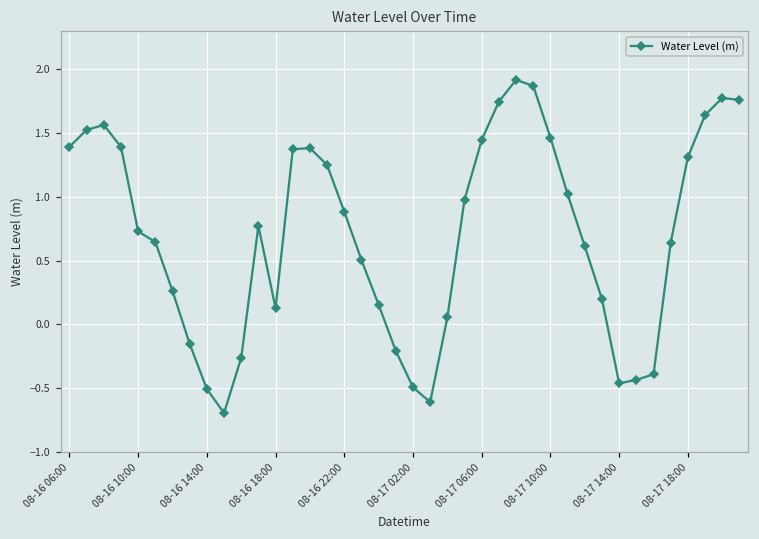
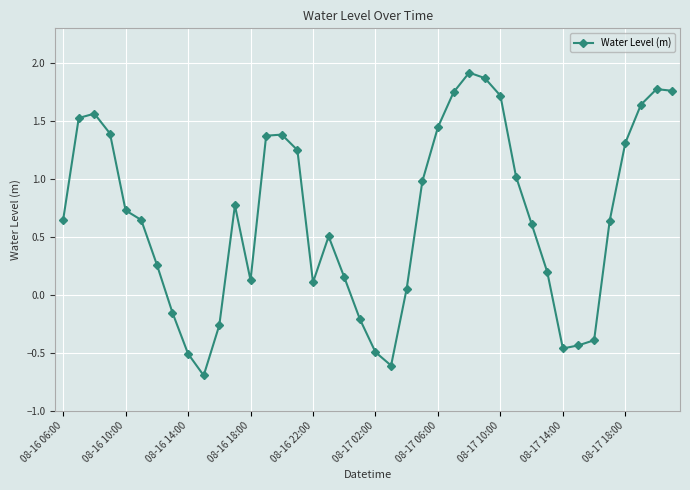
08-16 06:00: 1.39 -> 0.65
08-16 22:00: 0.88 -> 0.11
08-17 10:00: 1.46 -> 1.72
